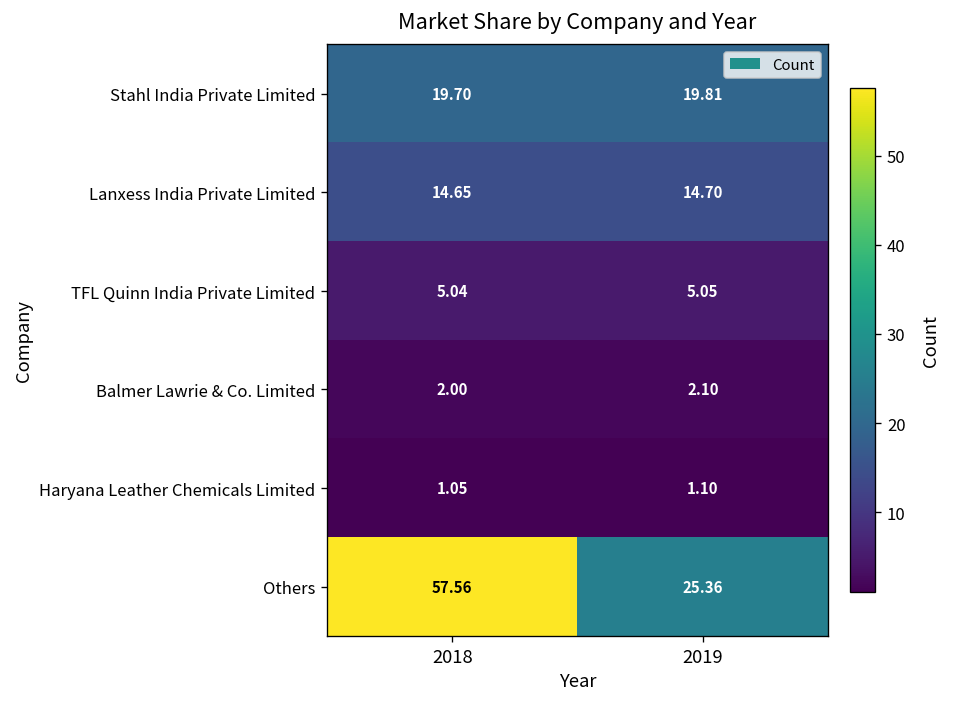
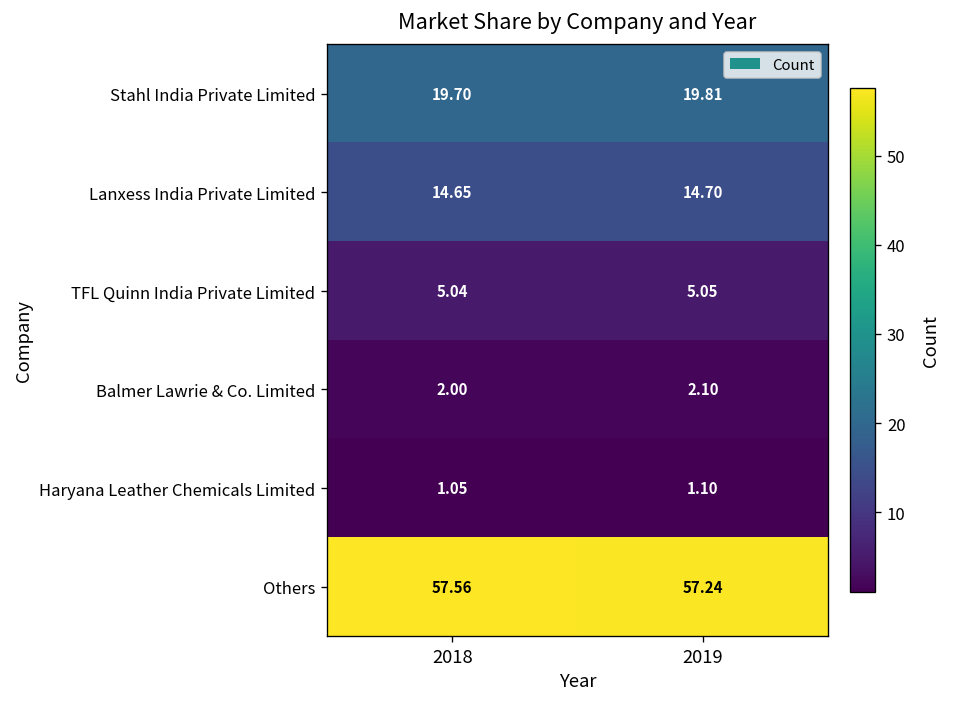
Others, 2019: 25.36 -> 57.24
